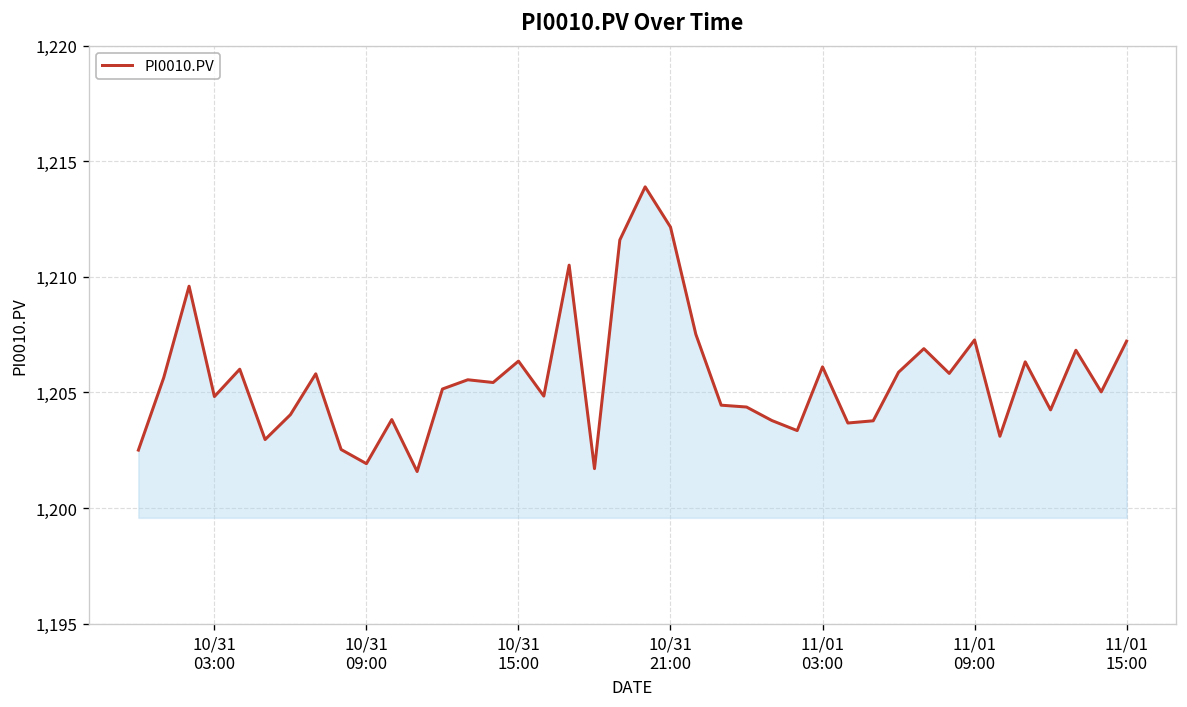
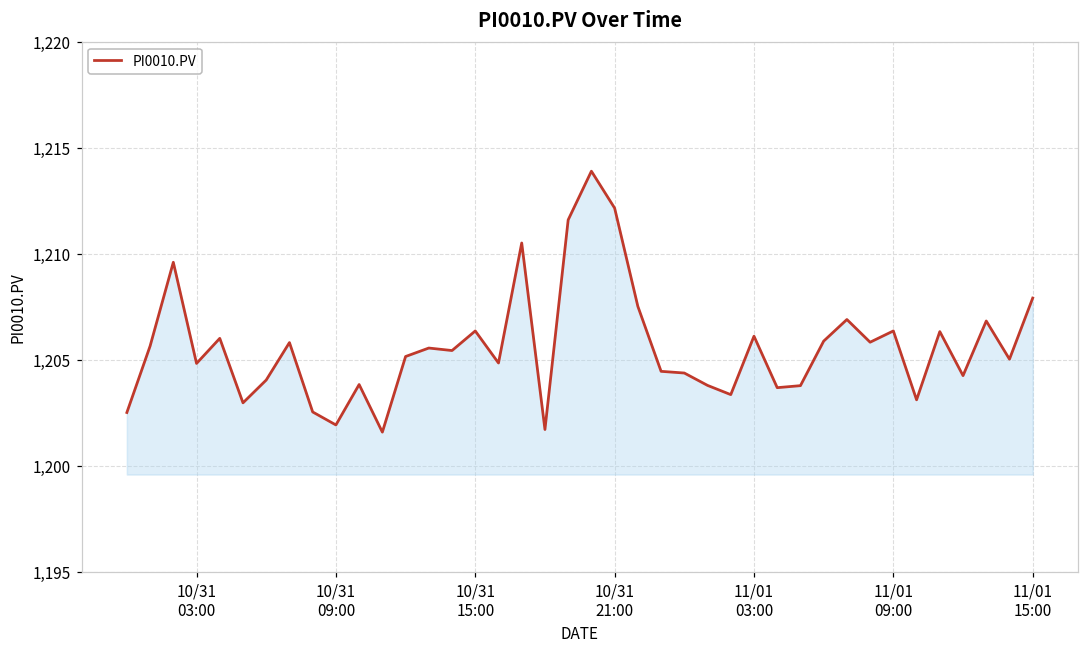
11/01 09:00: 1,207.3 -> 1,206.4
11/01 15:00: 1,207.2 -> 1,207.9
